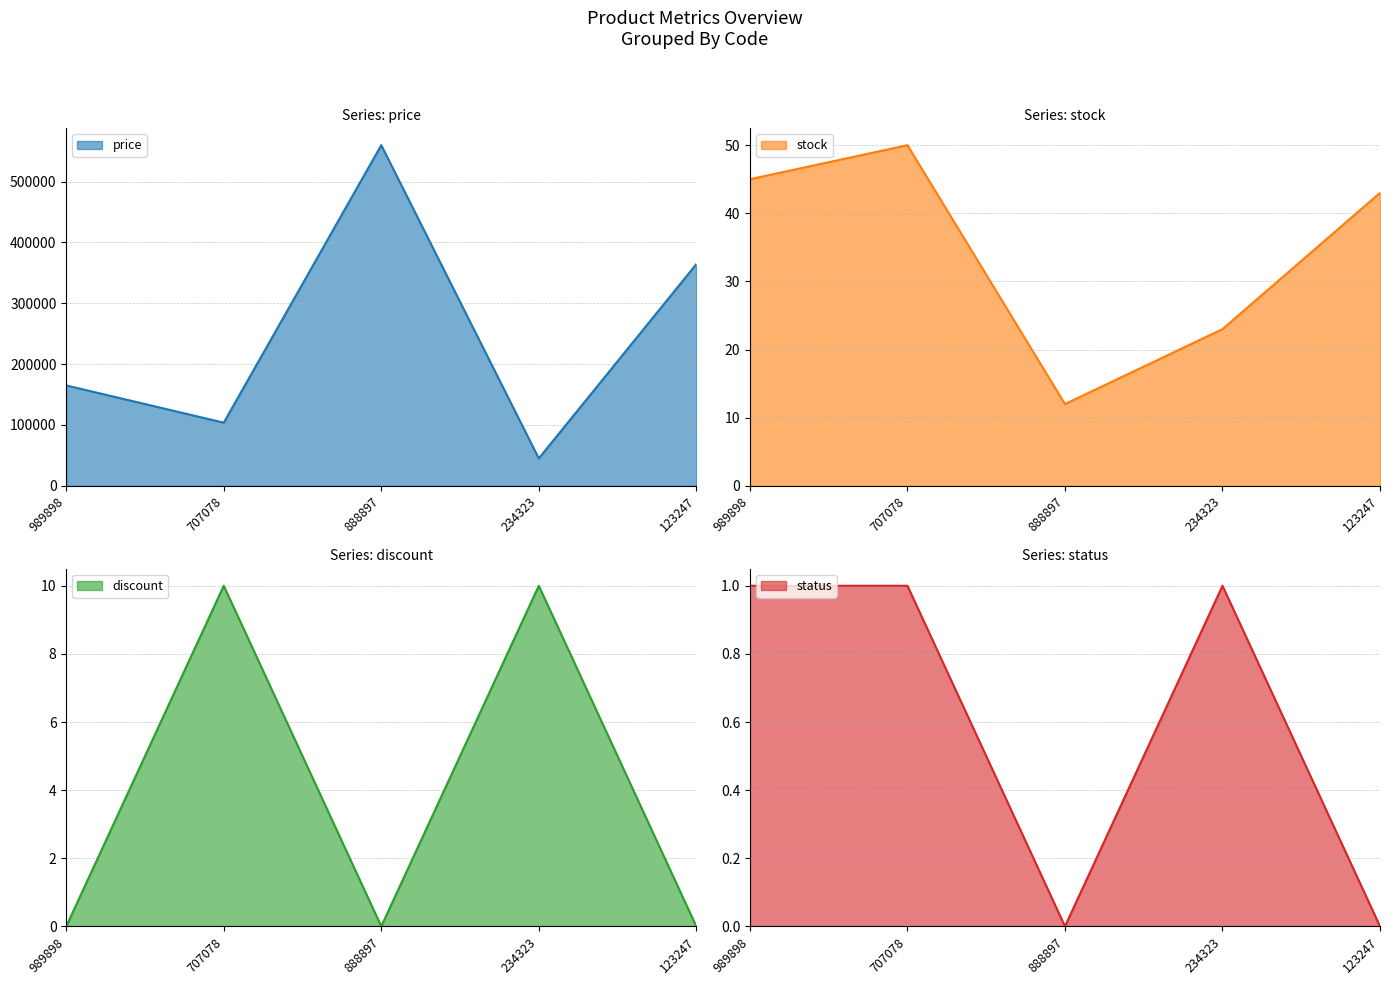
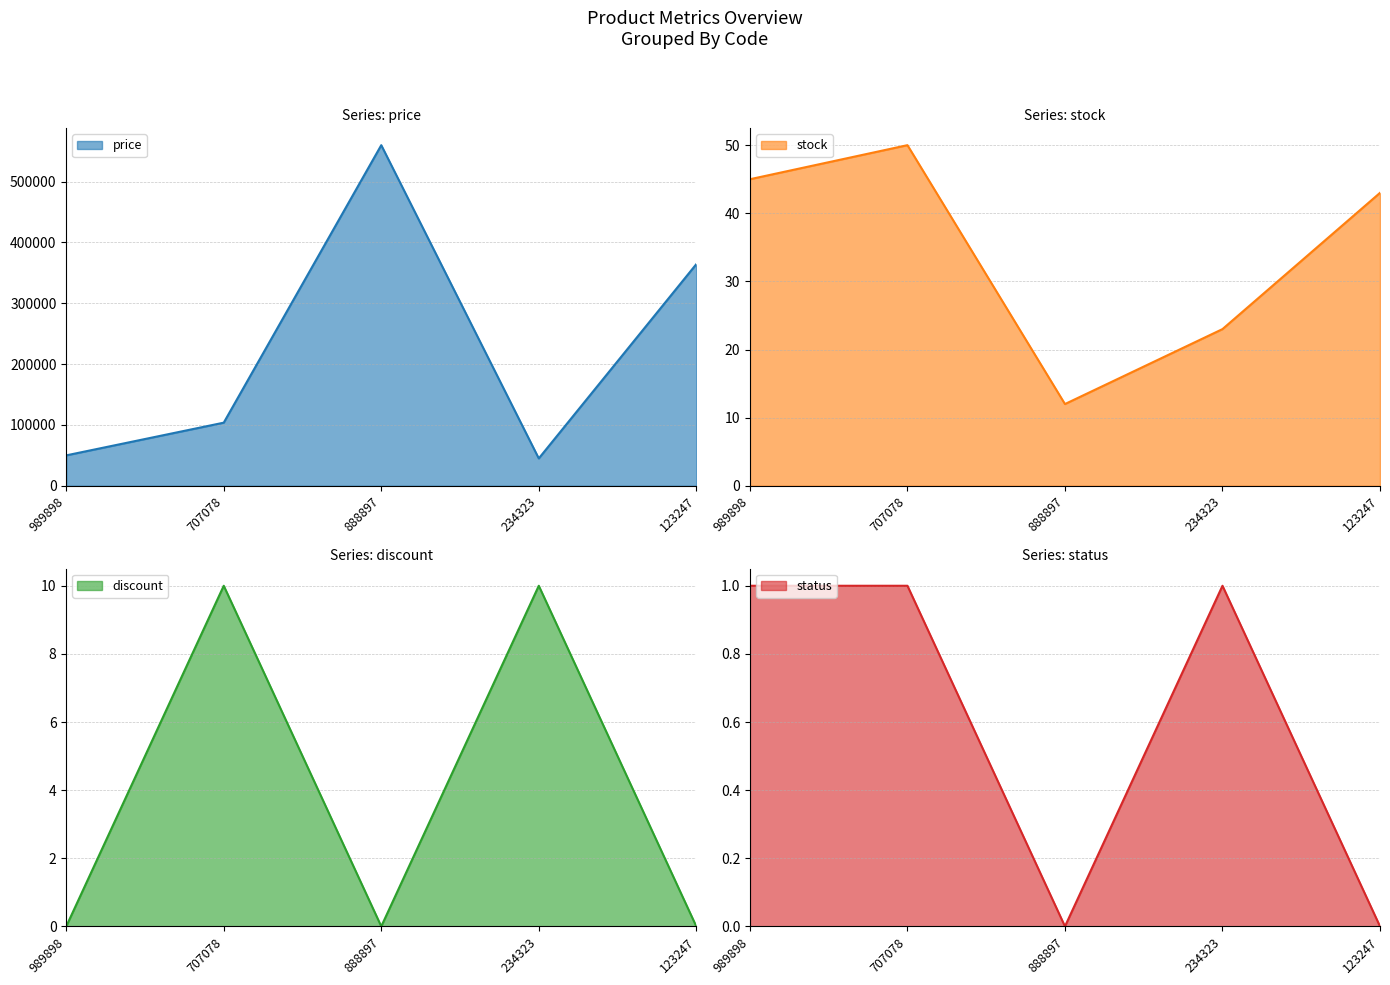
Series: price, 989898: 170000 -> 50000
